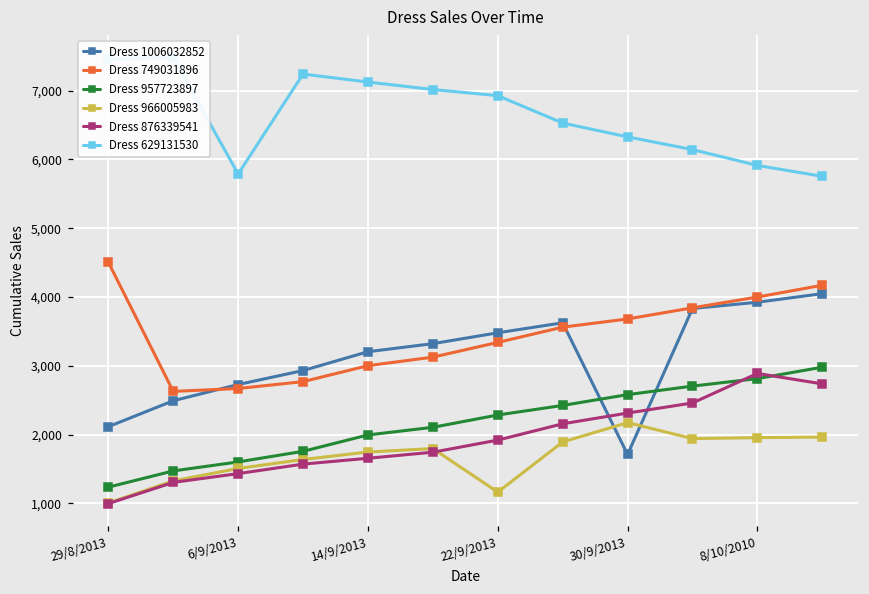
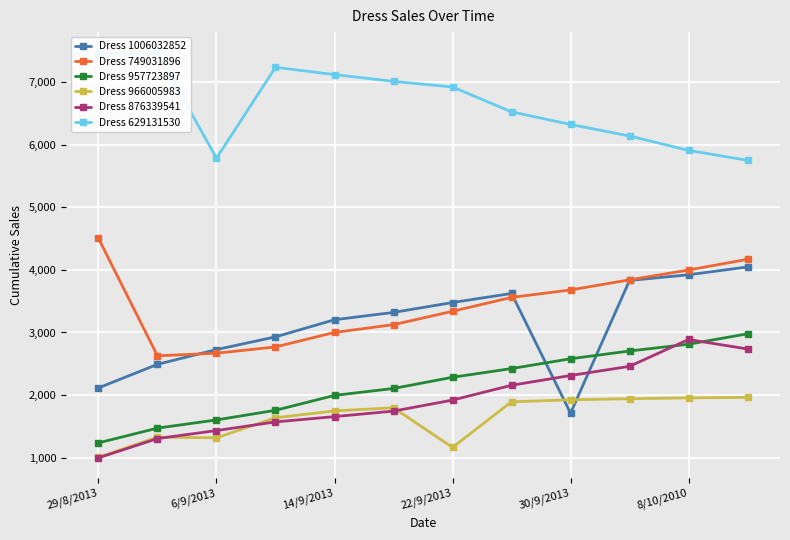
Dress 966005983, 6/9/2013: 1,500 -> 1,300
Dress 966005983, 30/9/2013: 2,200 -> 1,900
